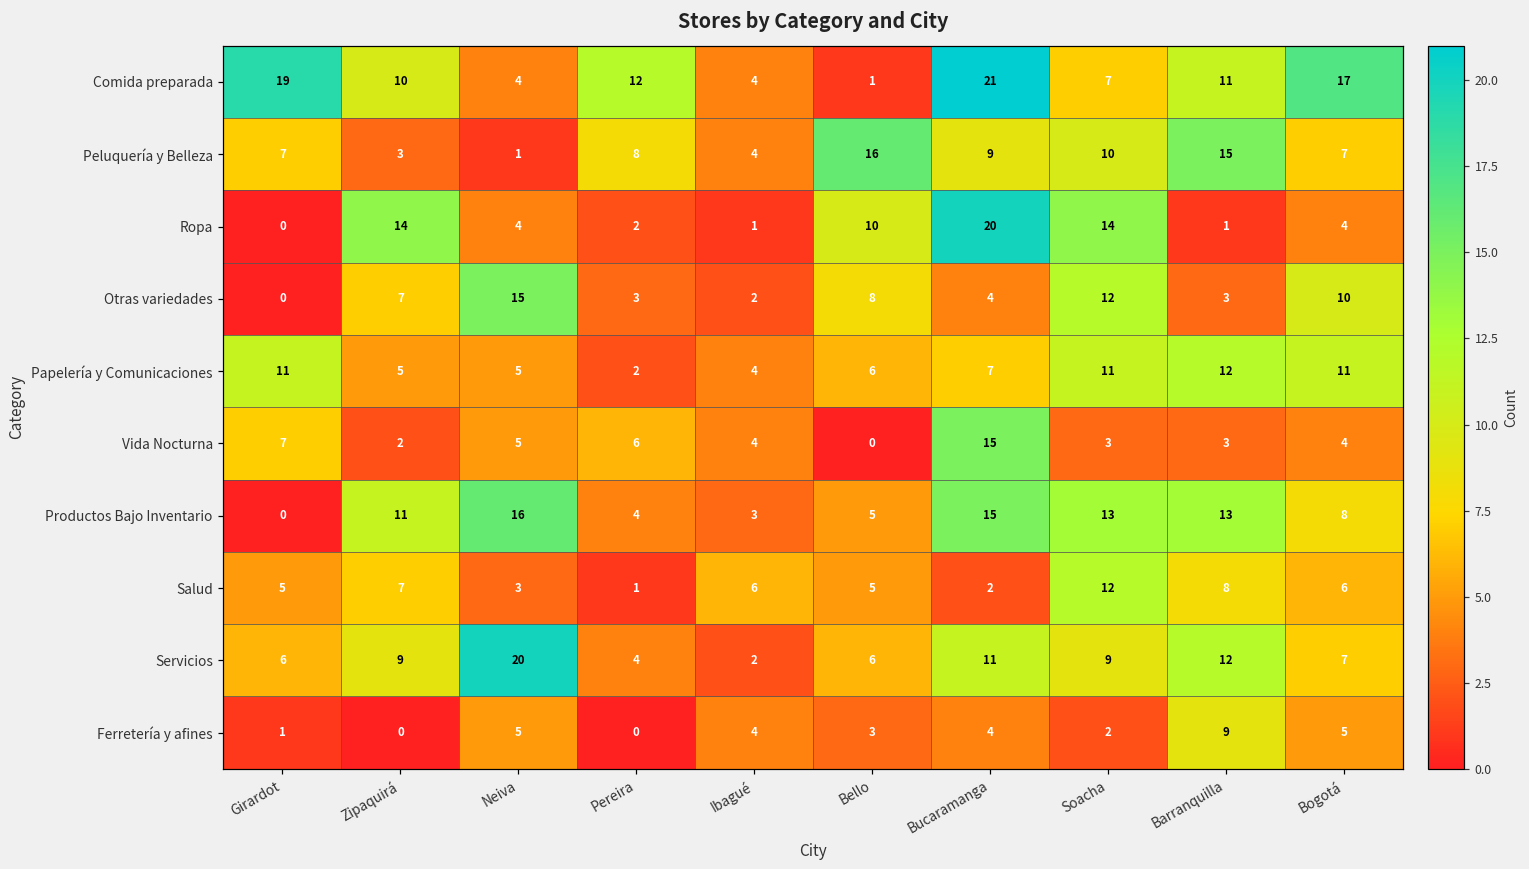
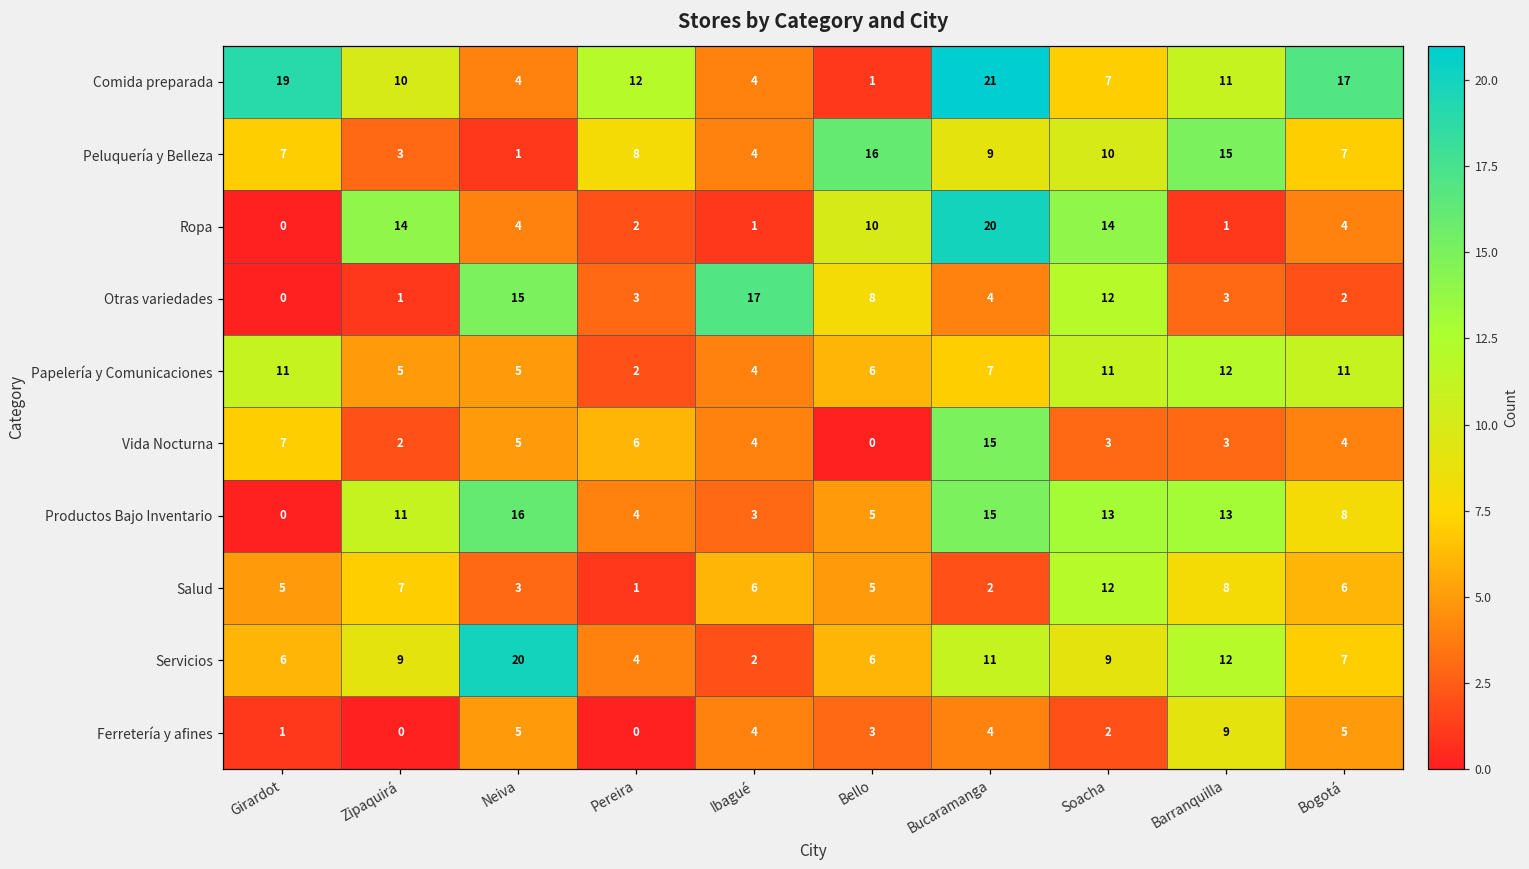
Otras variedades, Zipaquirá: 7 -> 1
Otras variedades, Ibagué: 2 -> 17
Otras variedades, Bogotá: 10 -> 2
